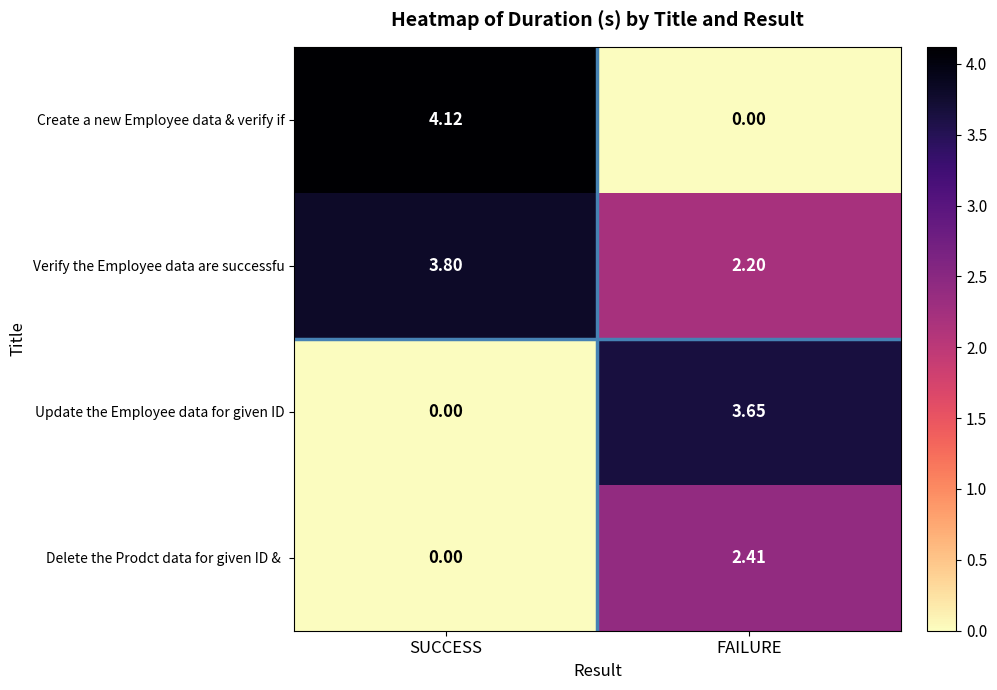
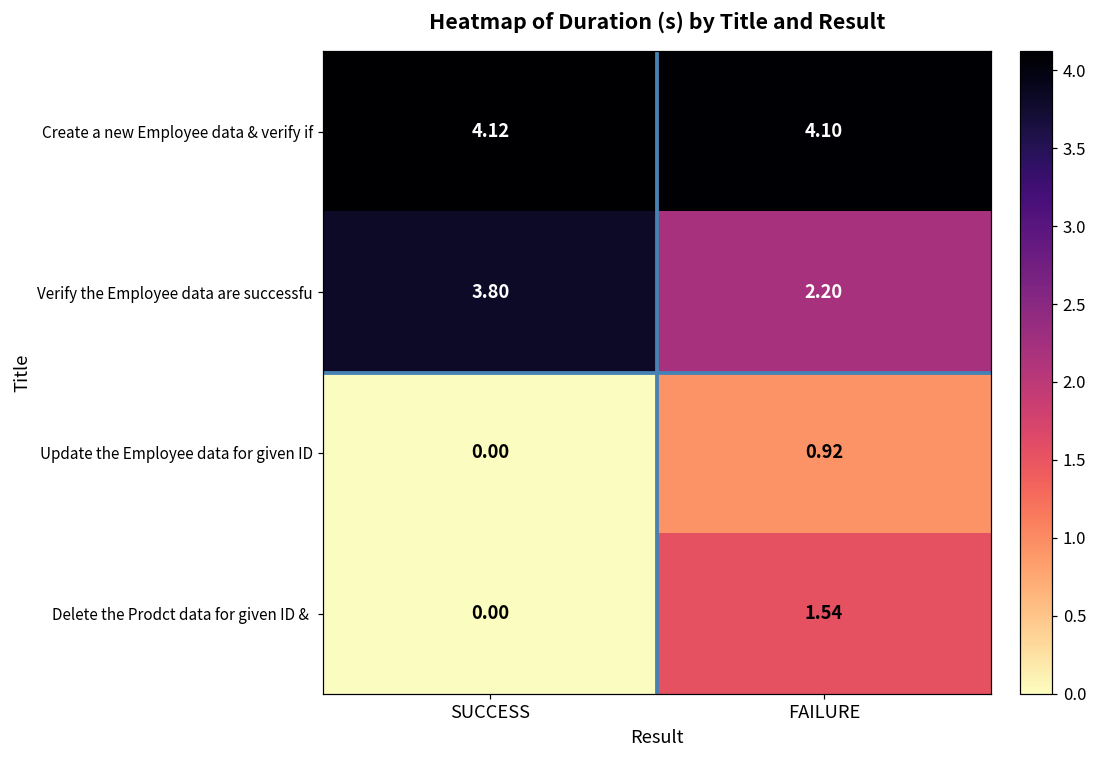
Create a new Employee data & verify if, FAILURE: 0.00 -> 4.10
Update the Employee data for given ID, FAILURE: 3.65 -> 0.92
Delete the Prodct data for given ID &, FAILURE: 2.41 -> 1.54
